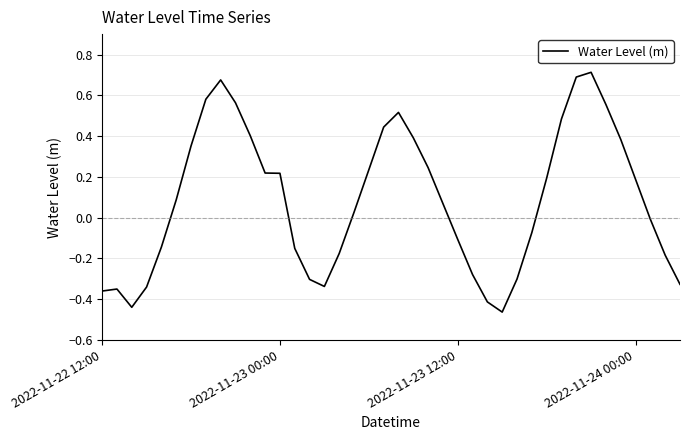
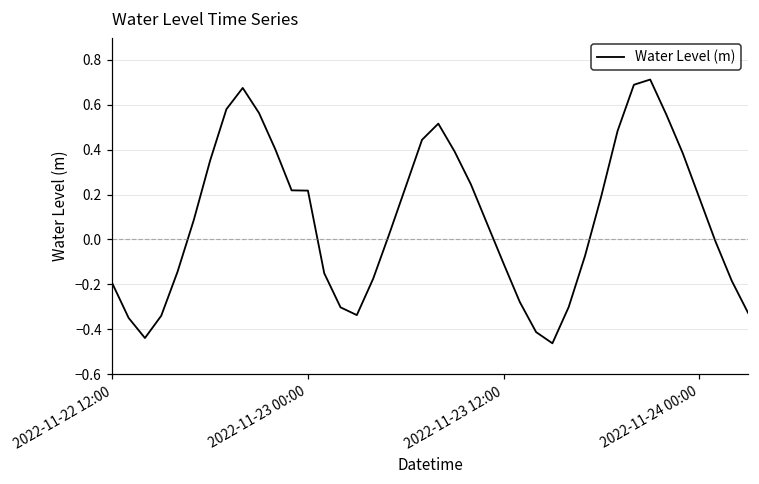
2022-11-22 12:00: -0.36 -> -0.20
